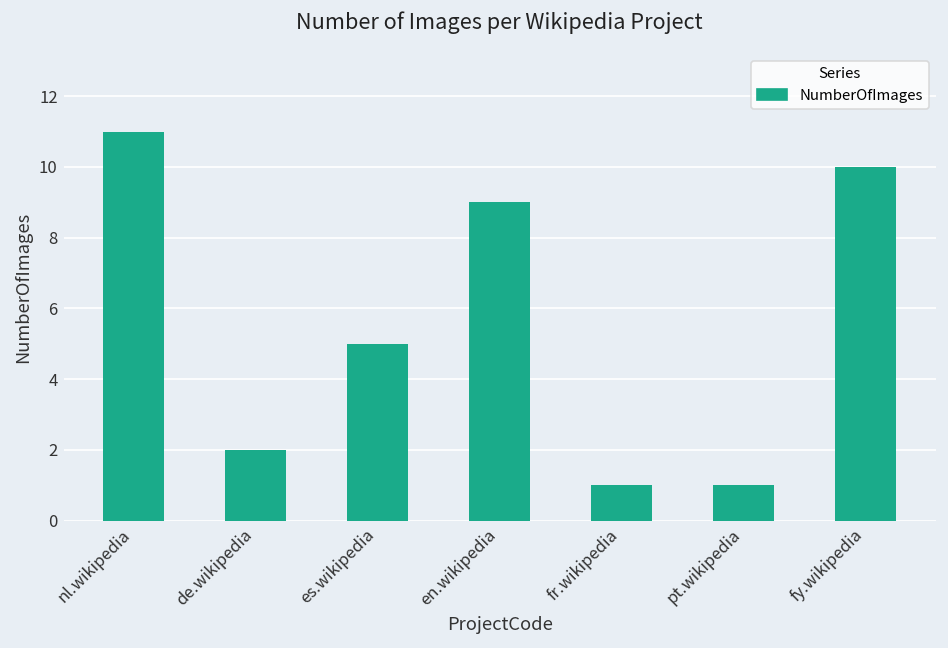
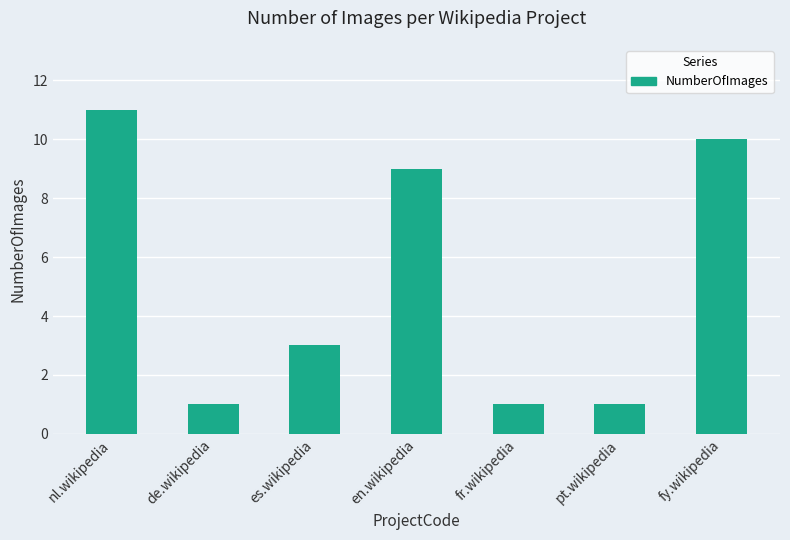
de.wikipedia: 2 -> 1
es.wikipedia: 5 -> 3
